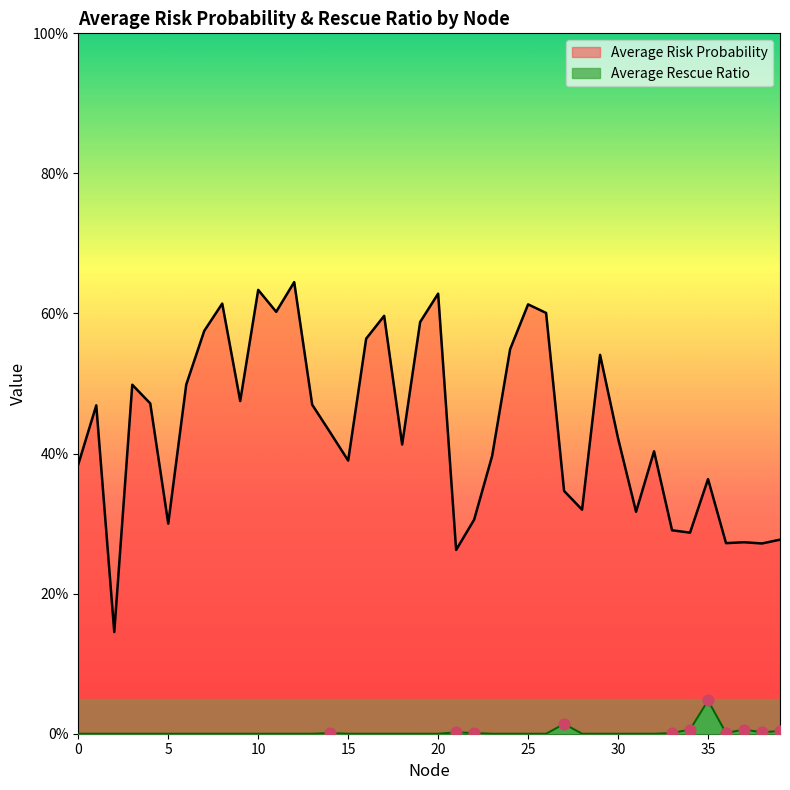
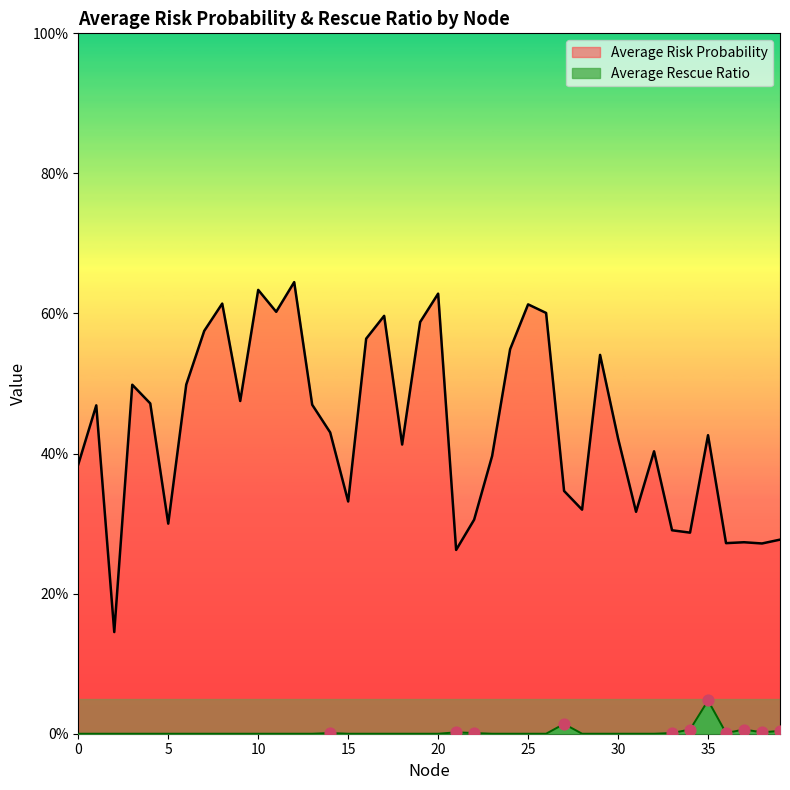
Average Risk Probability, 15: 39% -> 33%
Average Risk Probability, 35: 36% -> 43%
